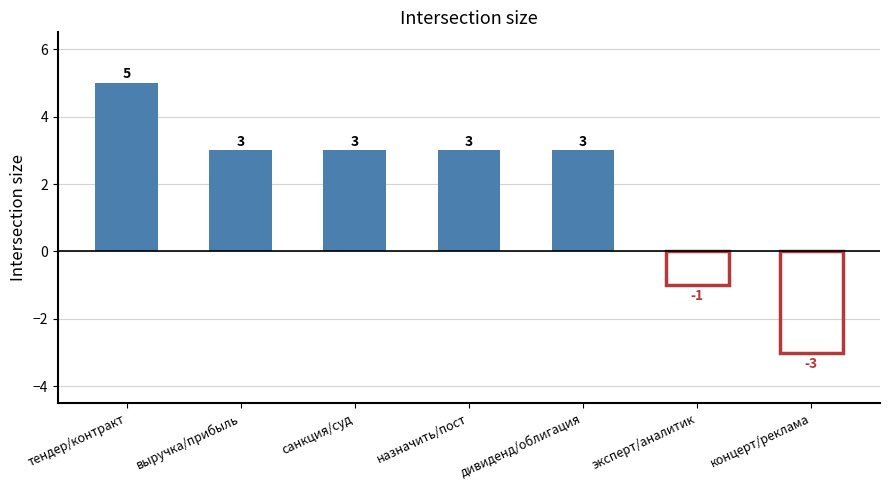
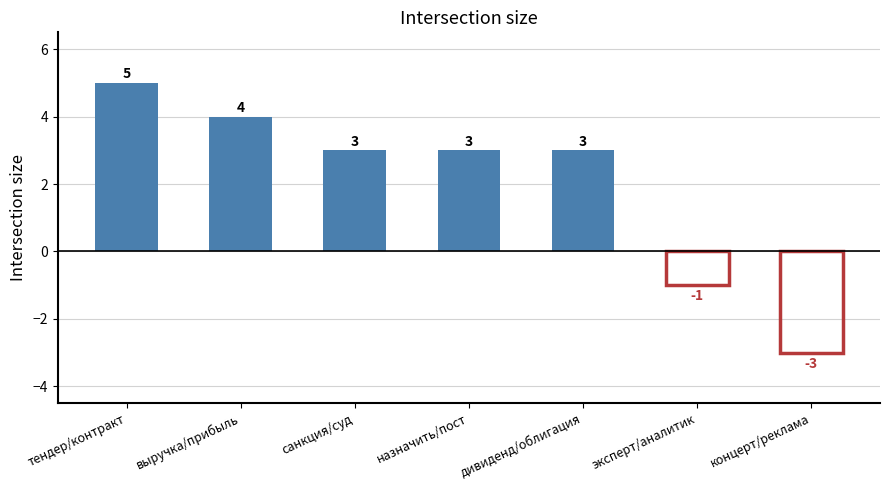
выручка/прибыль: 3 -> 4
